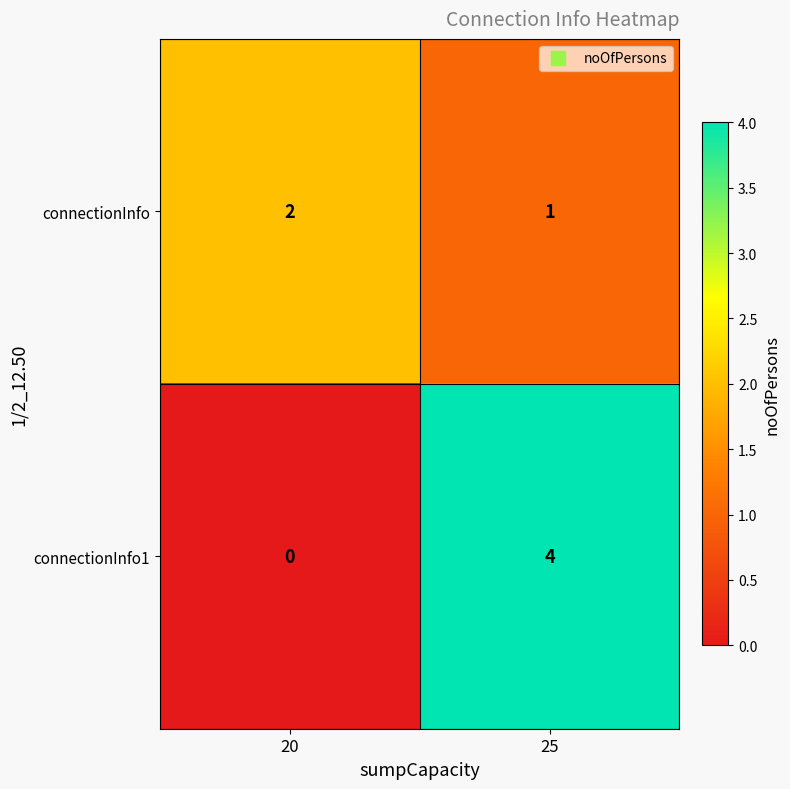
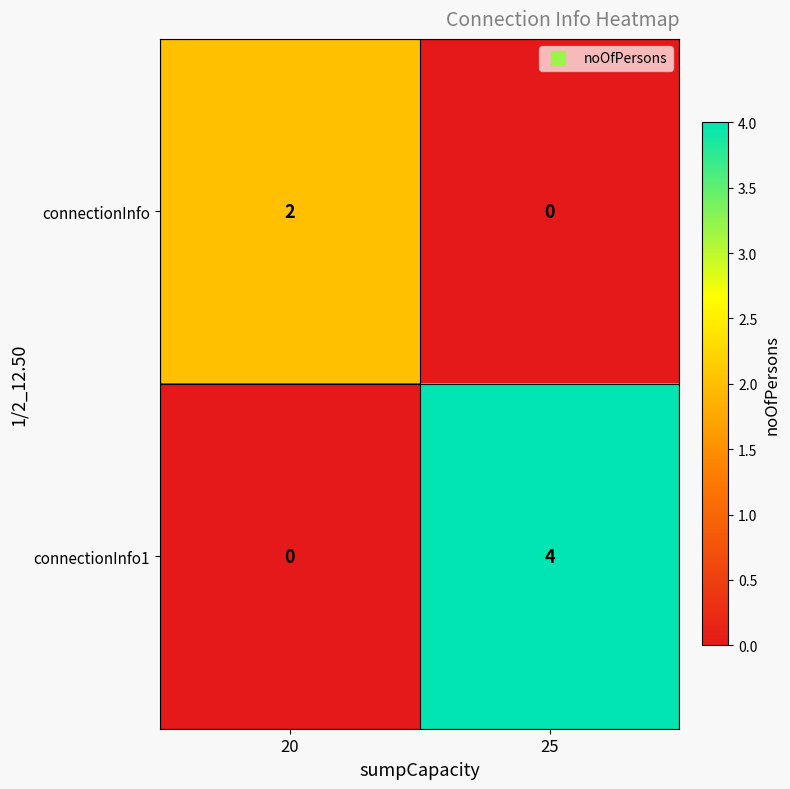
connectionInfo, 25: 1 -> 0
